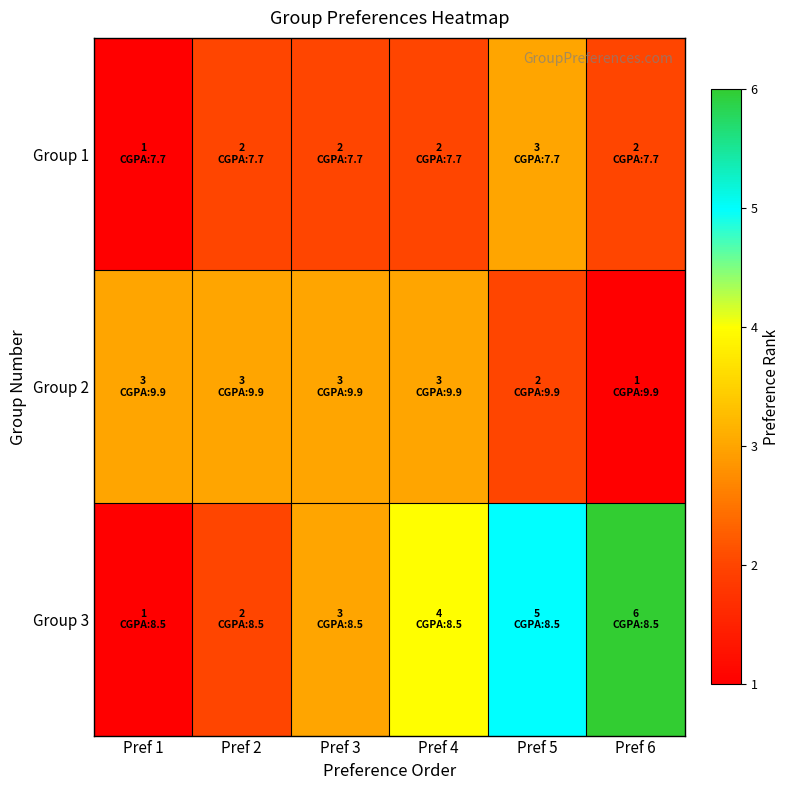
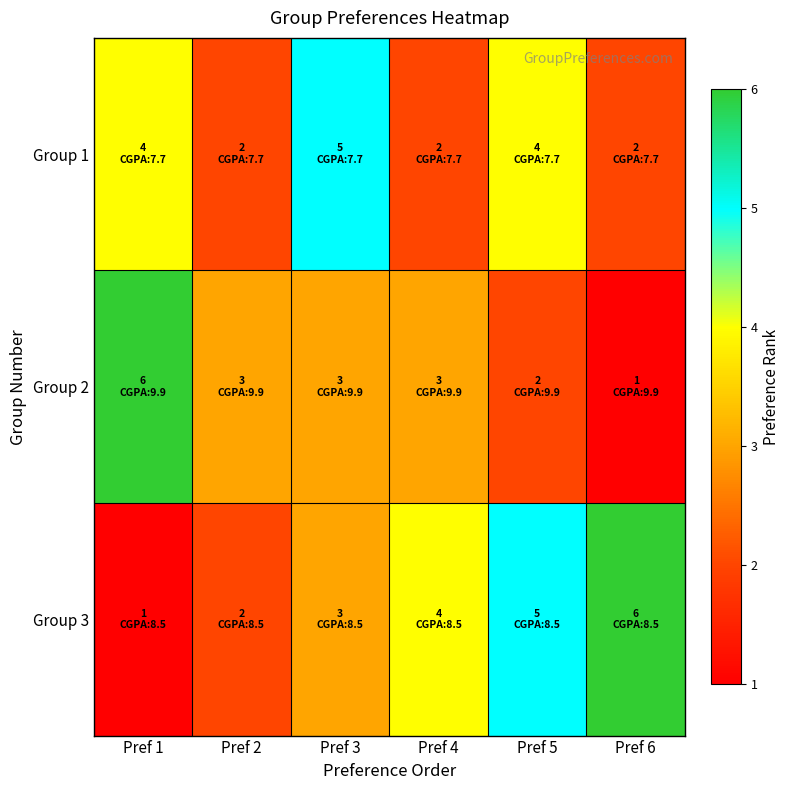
Group 1, Pref 1: 1 -> 4
Group 1, Pref 3: 2 -> 5
Group 1, Pref 5: 3 -> 4
Group 2, Pref 1: 3 -> 6
